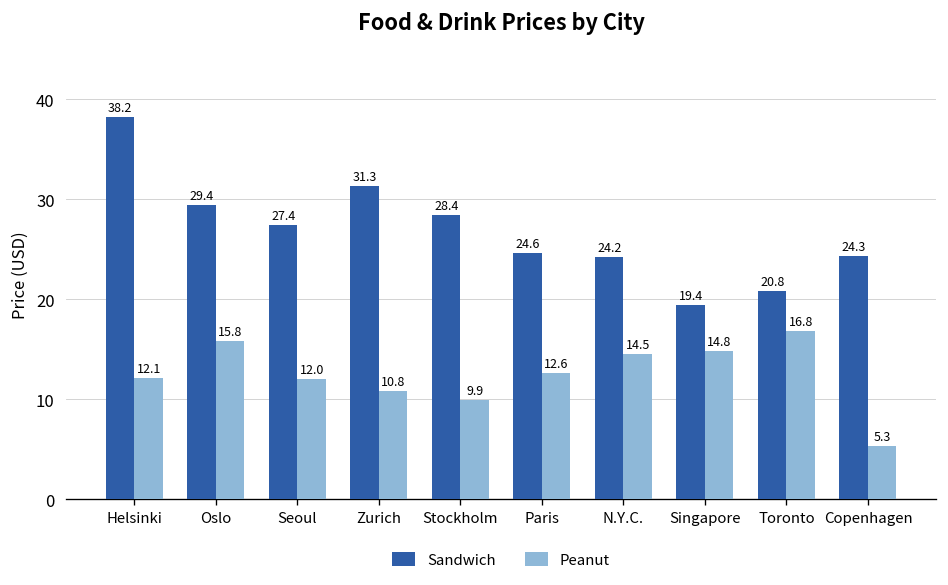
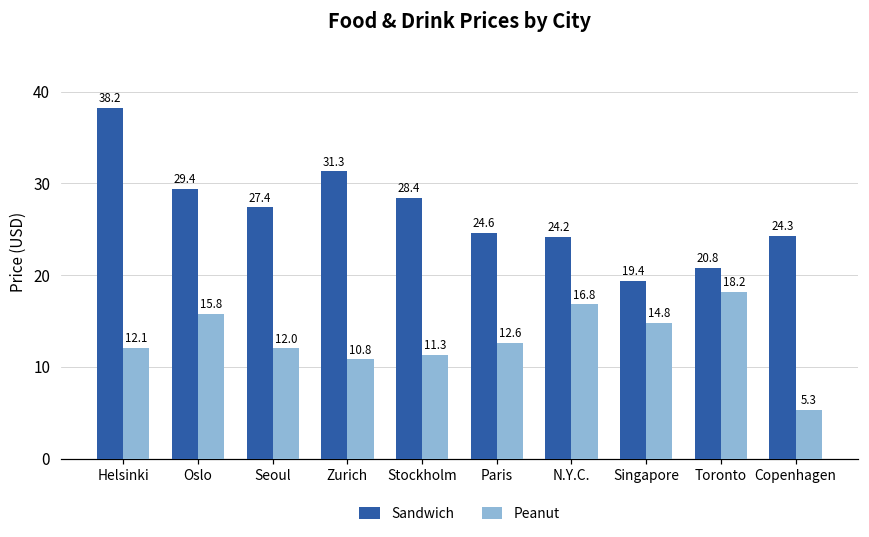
Peanut, Stockholm: 9.9 -> 11.3
Peanut, N.Y.C.: 14.5 -> 16.8
Peanut, Toronto: 16.8 -> 18.2
